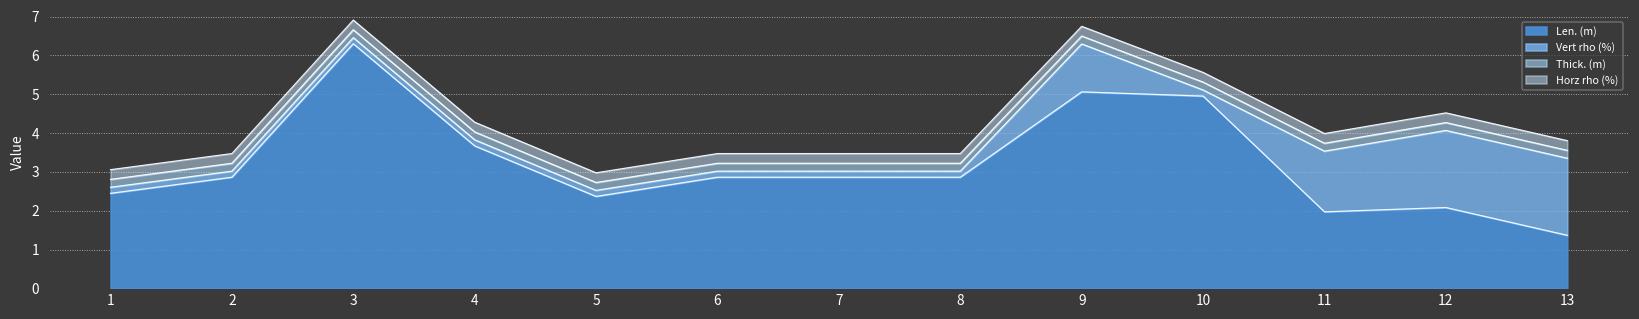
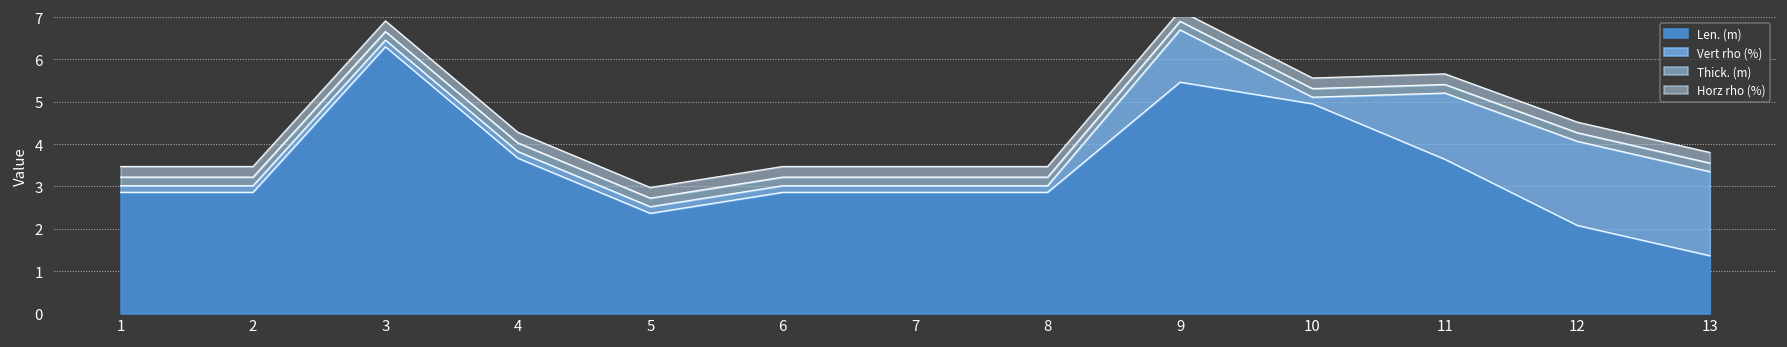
Len. (m), 1: 2.4 -> 2.9
Len. (m), 9: 5.1 -> 5.5
Len. (m), 11: 2.0 -> 3.6
